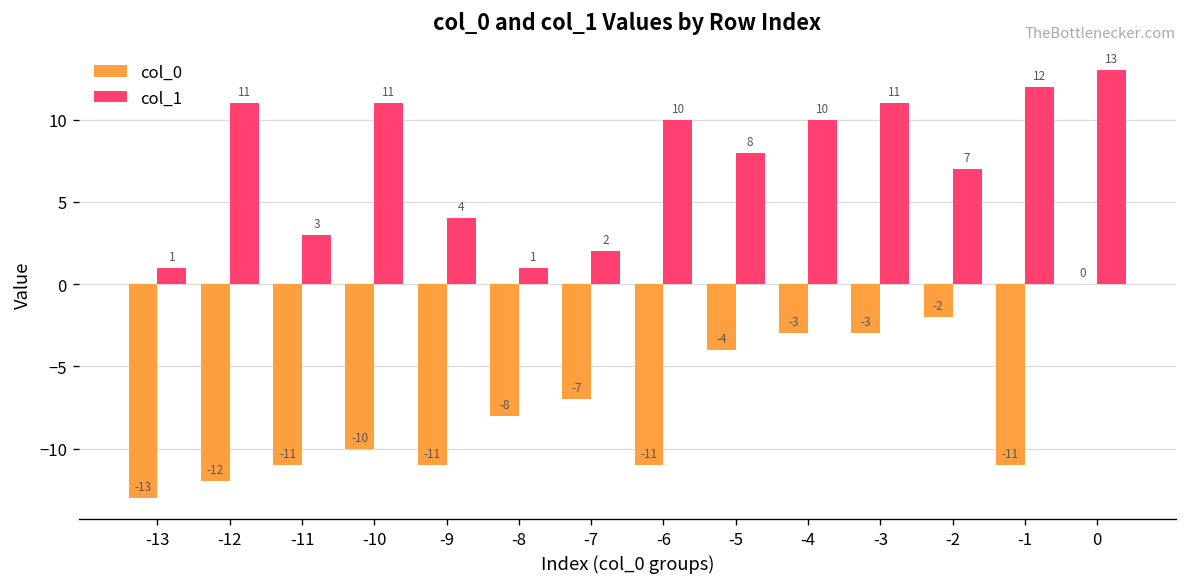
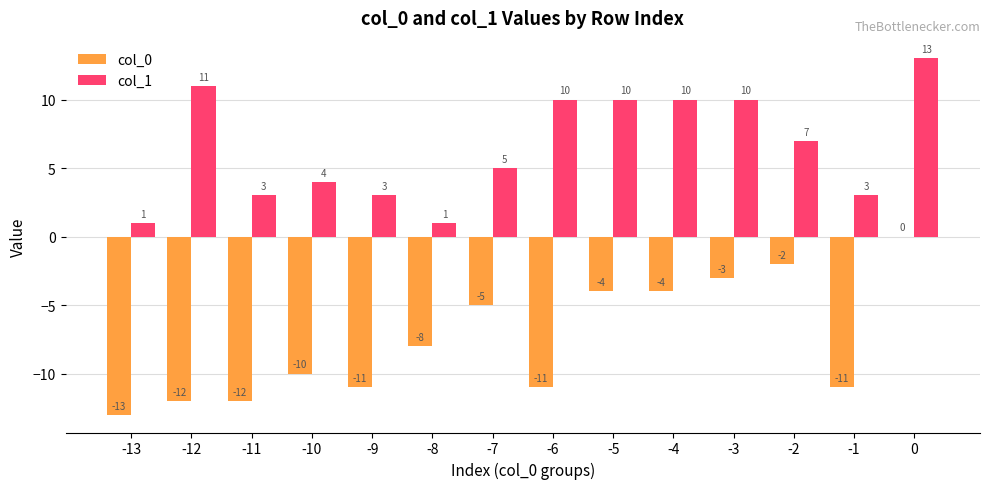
col_0, -11: -11 -> -12
col_1, -10: 11 -> 4
col_1, -9: 4 -> 3
col_0, -7: -7 -> -5
col_1, -7: 2 -> 5
col_1, -5: 8 -> 10
col_0, -4: -3 -> -4
col_1, -3: 11 -> 10
col_1, -1: 12 -> 3
